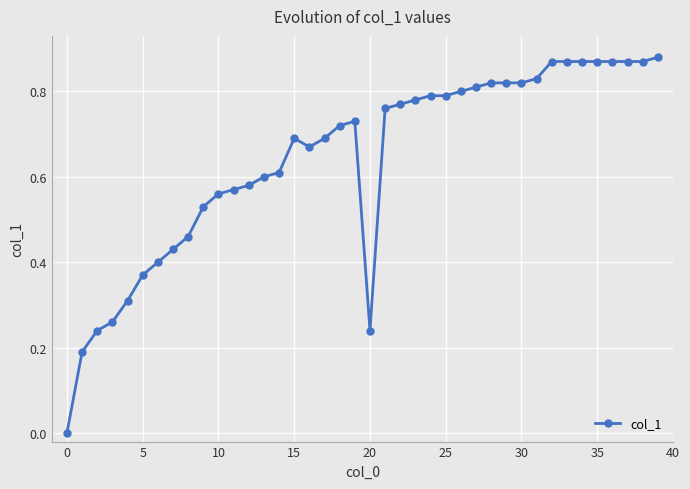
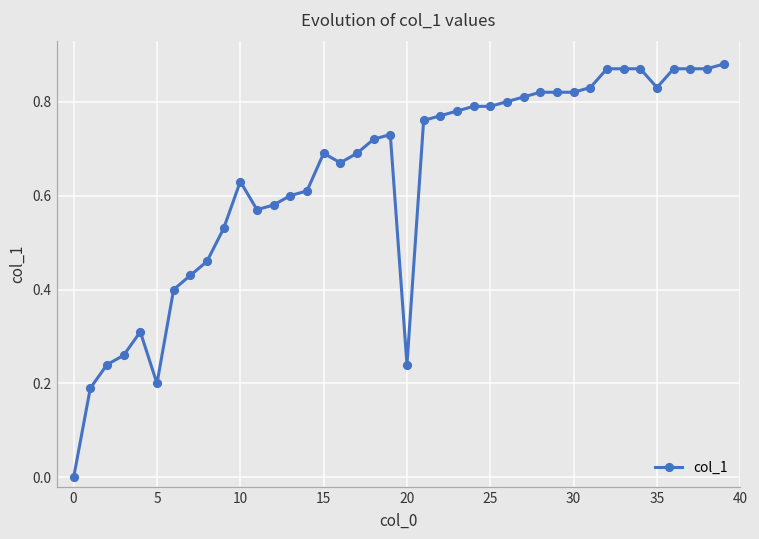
5: 0.37 -> 0.20
10: 0.56 -> 0.63
35: 0.87 -> 0.83
